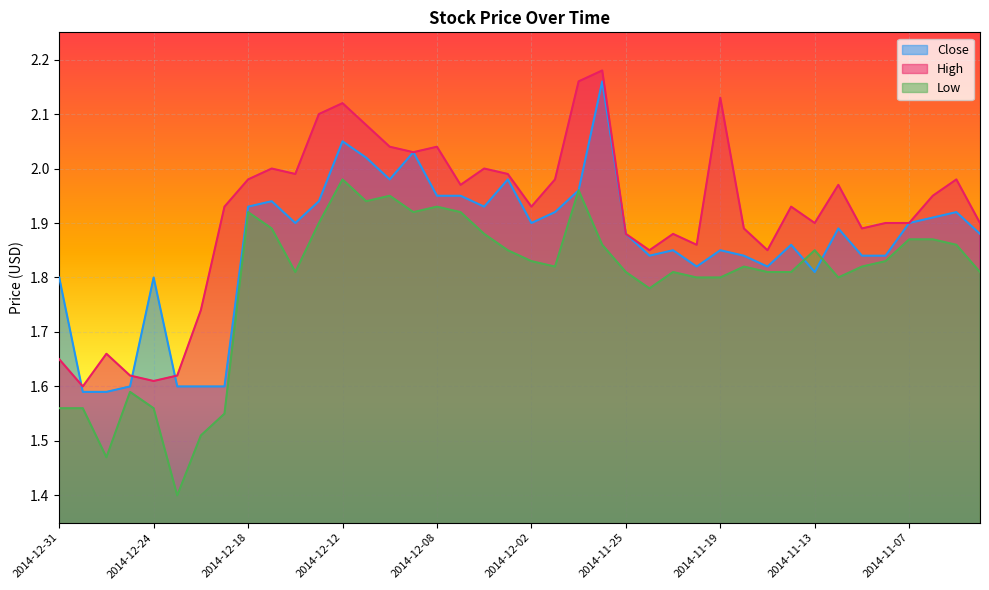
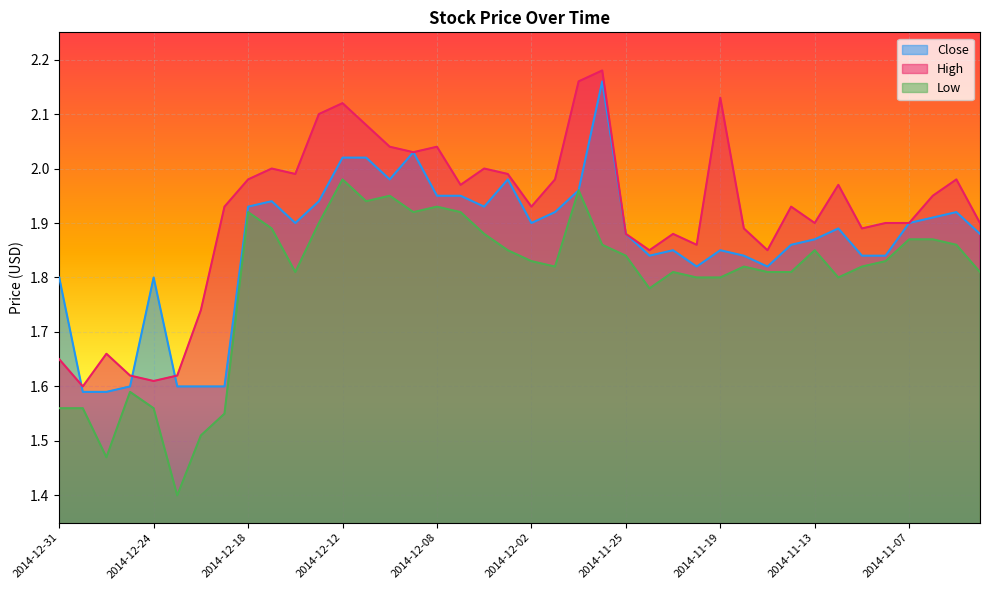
Close, 2014-12-12: 2.05 -> 2.02
Low, 2014-11-25: 1.81 -> 1.84
Close, 2014-11-13: 1.81 -> 1.87
